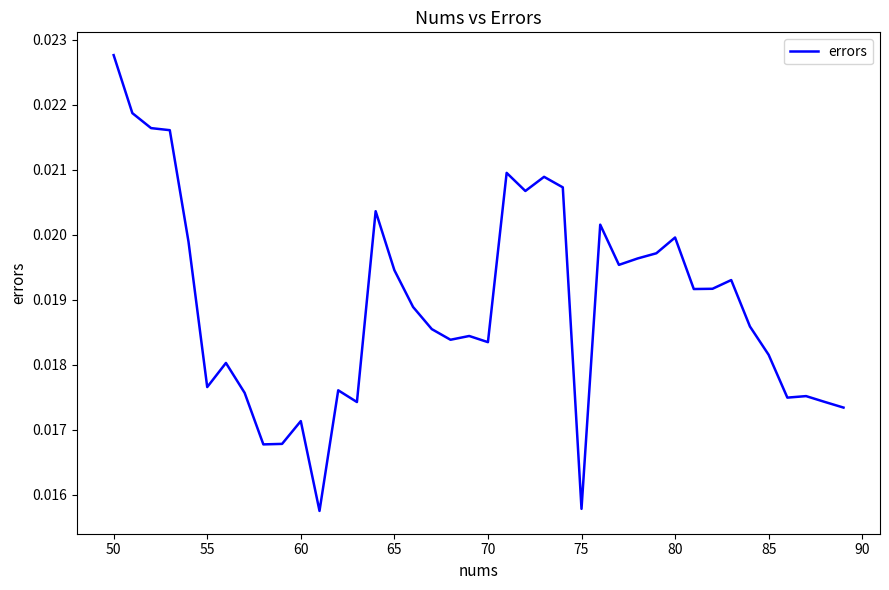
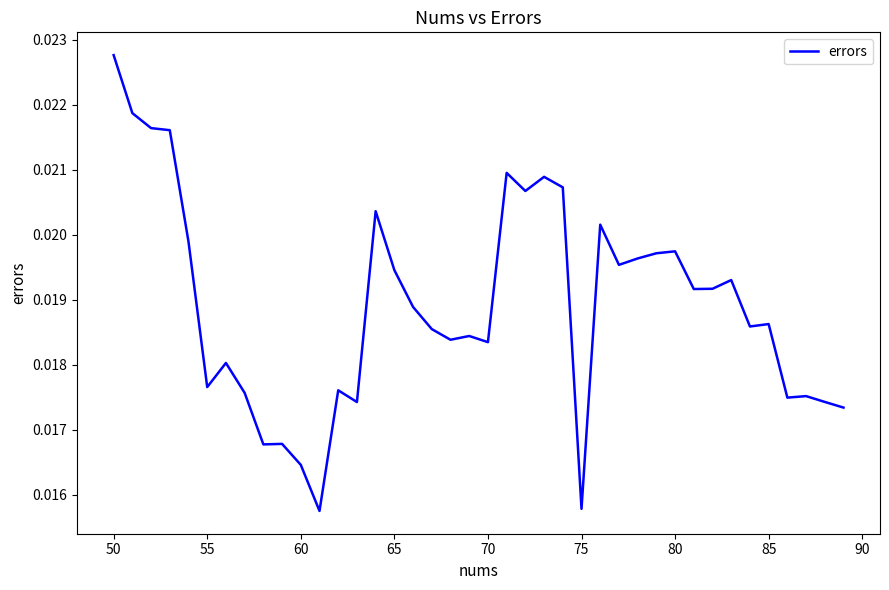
60: 0.0171 -> 0.0165
80: 0.0200 -> 0.0197
85: 0.0182 -> 0.0186
